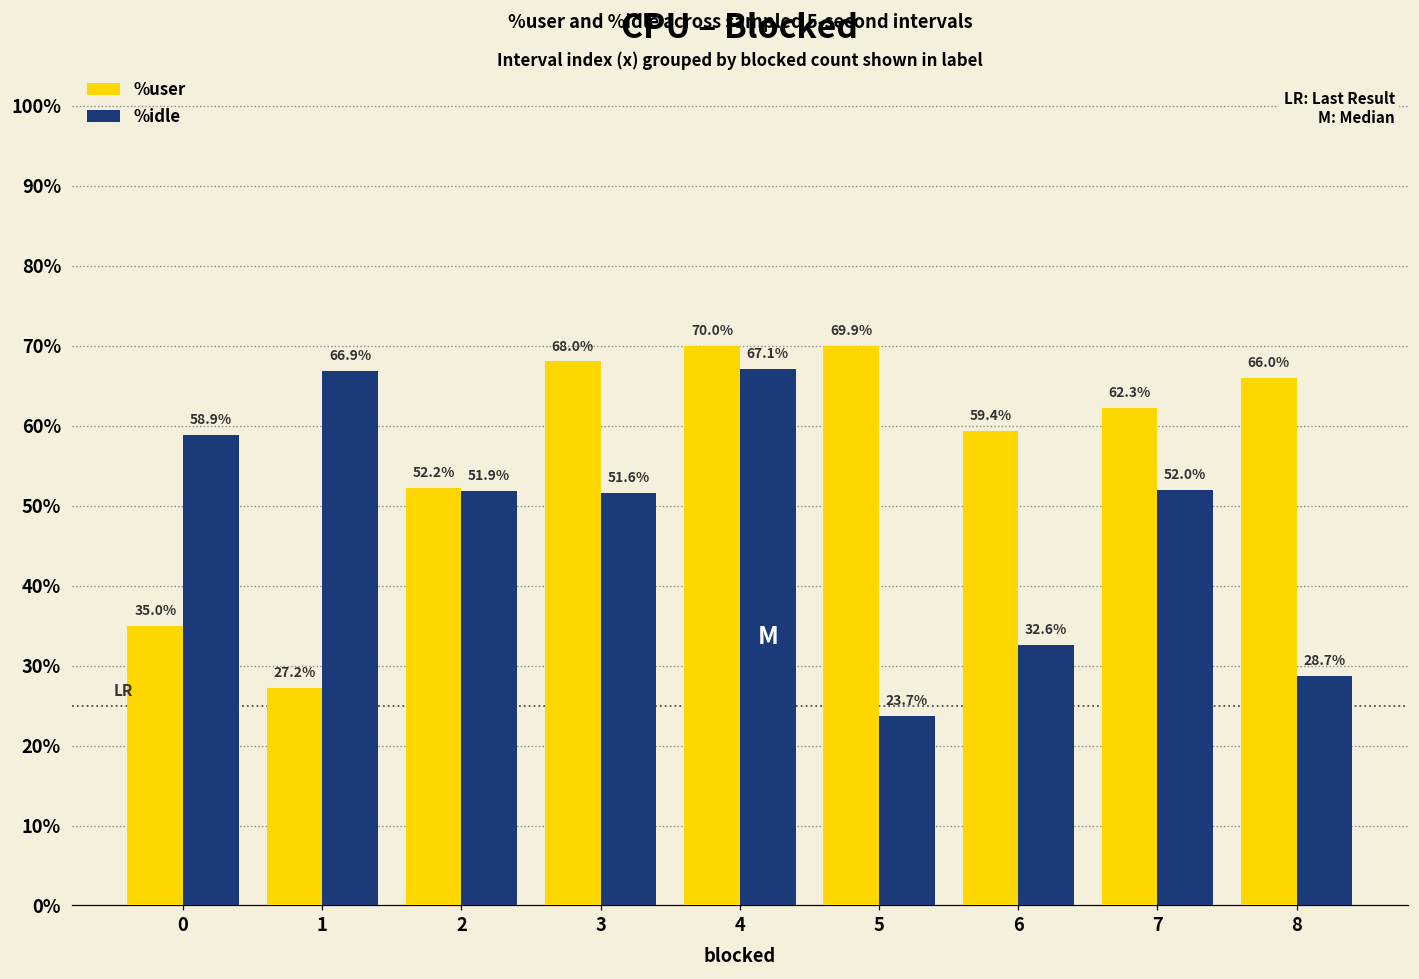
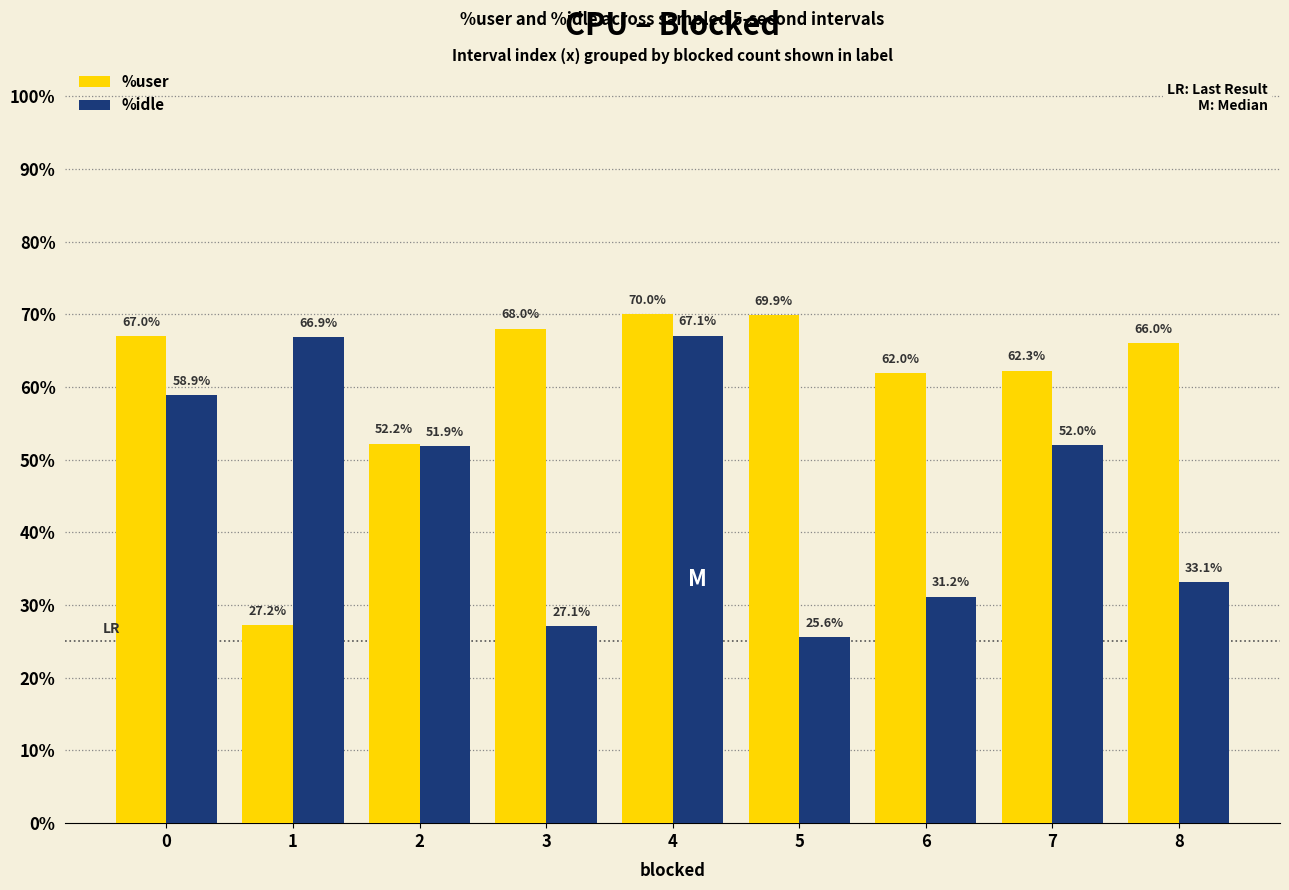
%user, 0: 35.0% -> 67.0%
%idle, 3: 51.6% -> 27.1%
%idle, 5: 23.7% -> 25.6%
%user, 6: 59.4% -> 62.0%
%idle, 6: 32.6% -> 31.2%
%idle, 8: 28.7% -> 33.1%
